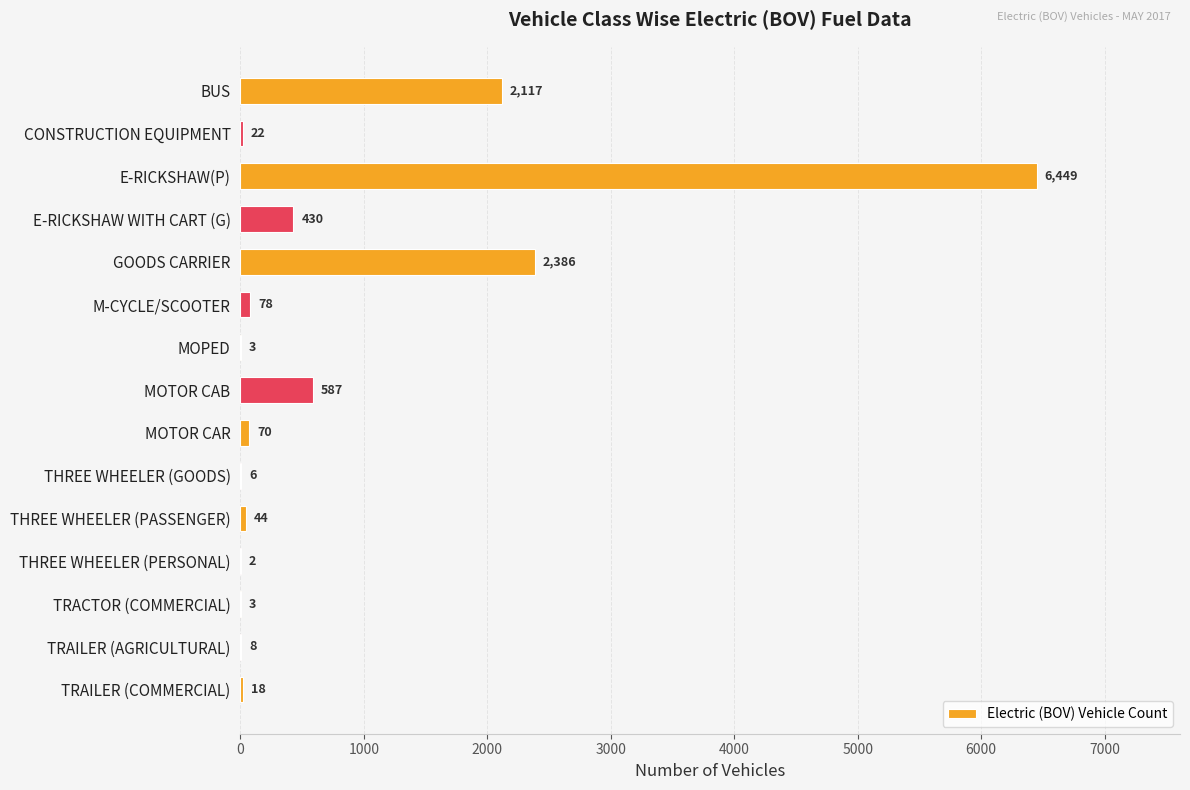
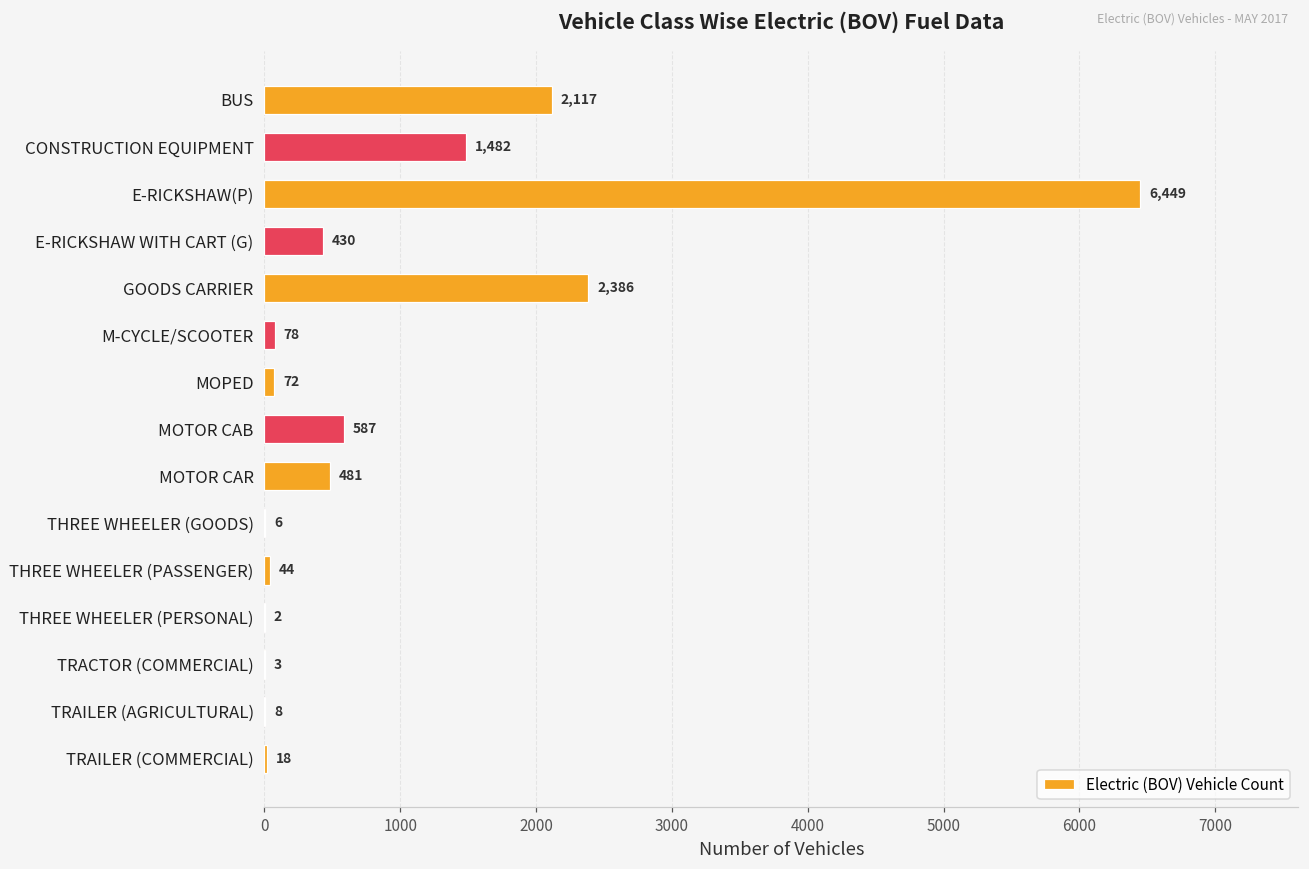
CONSTRUCTION EQUIPMENT: 22 -> 1,482
MOPED: 3 -> 72
MOTOR CAR: 70 -> 481
